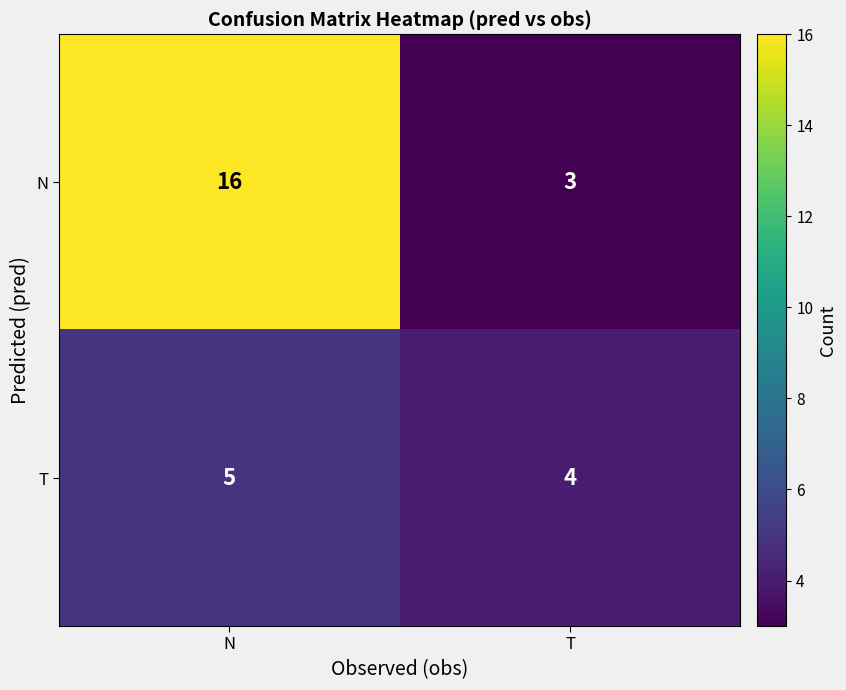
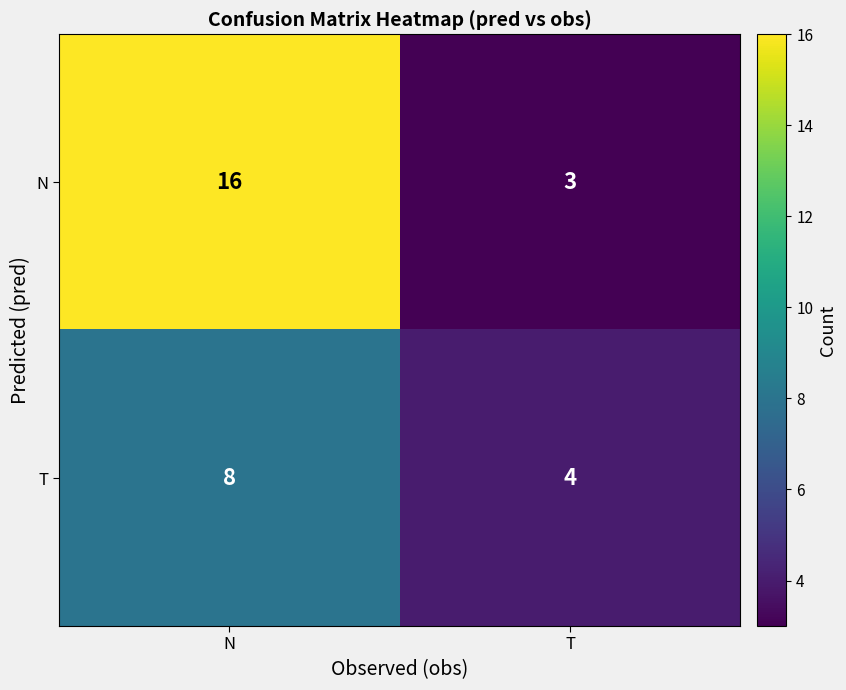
T, N: 5 -> 8
